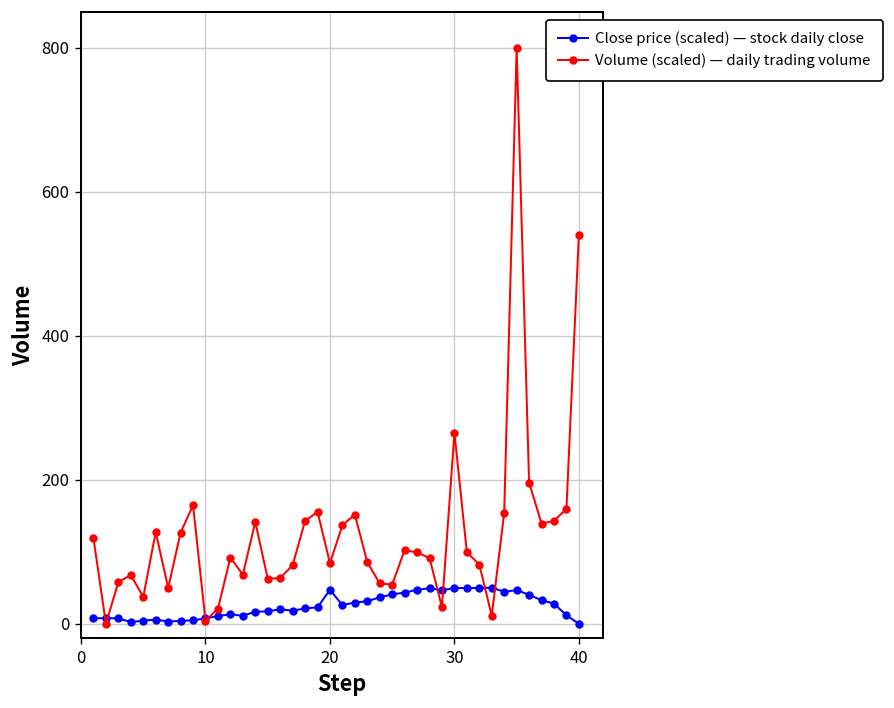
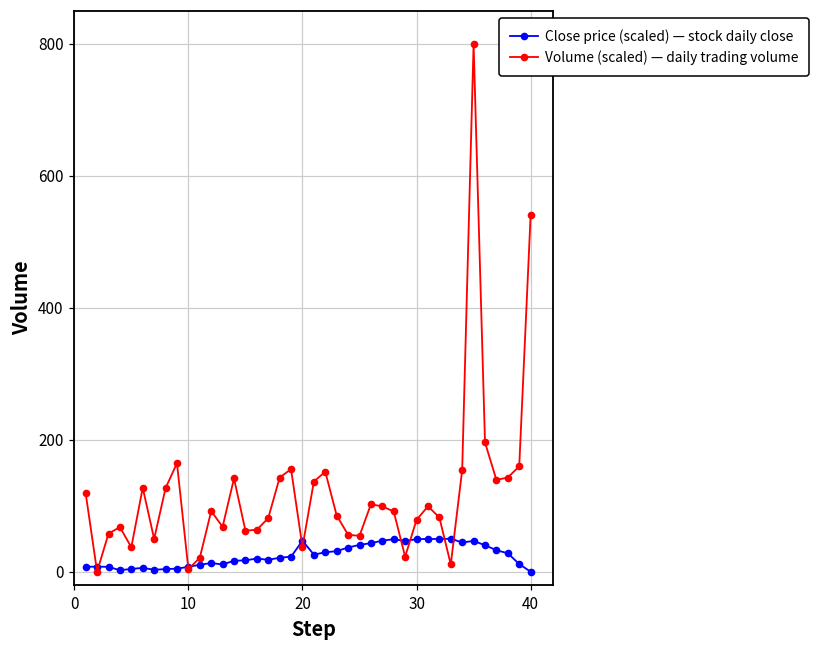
Volume (scaled) — daily trading volume, 20: 80 -> 40
Volume (scaled) — daily trading volume, 30: 270 -> 80
